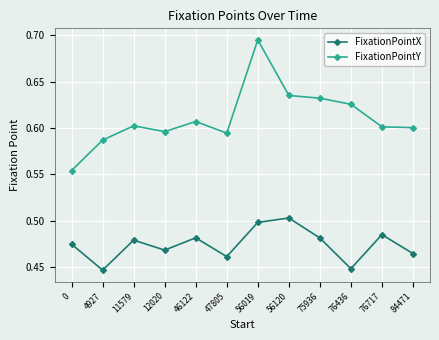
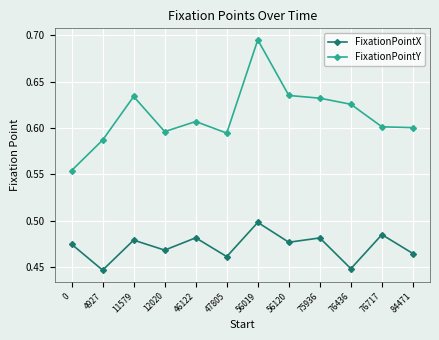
FixationPointY, 11579: 0.60 -> 0.63
FixationPointX, 56120: 0.50 -> 0.48
